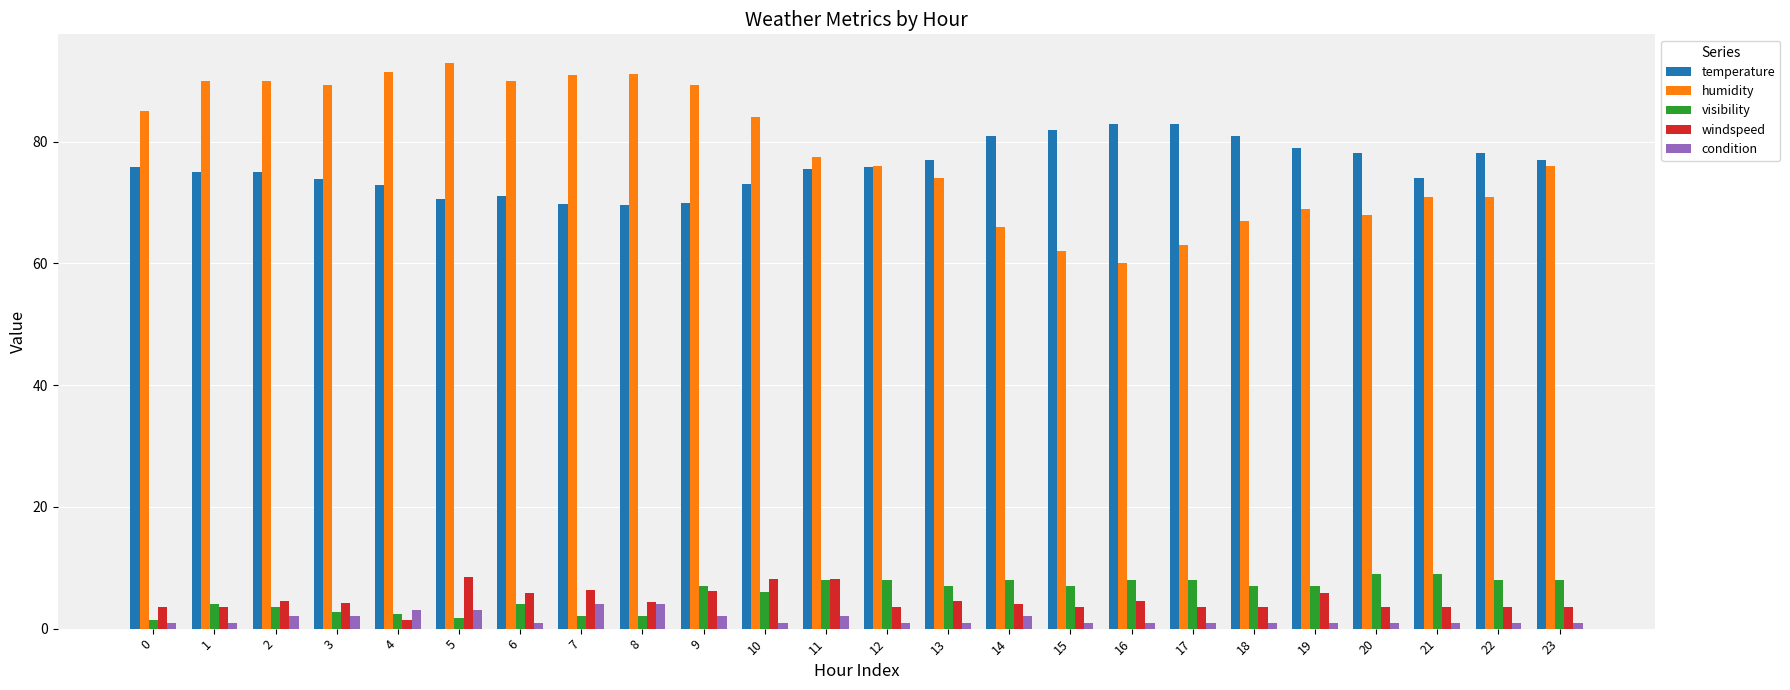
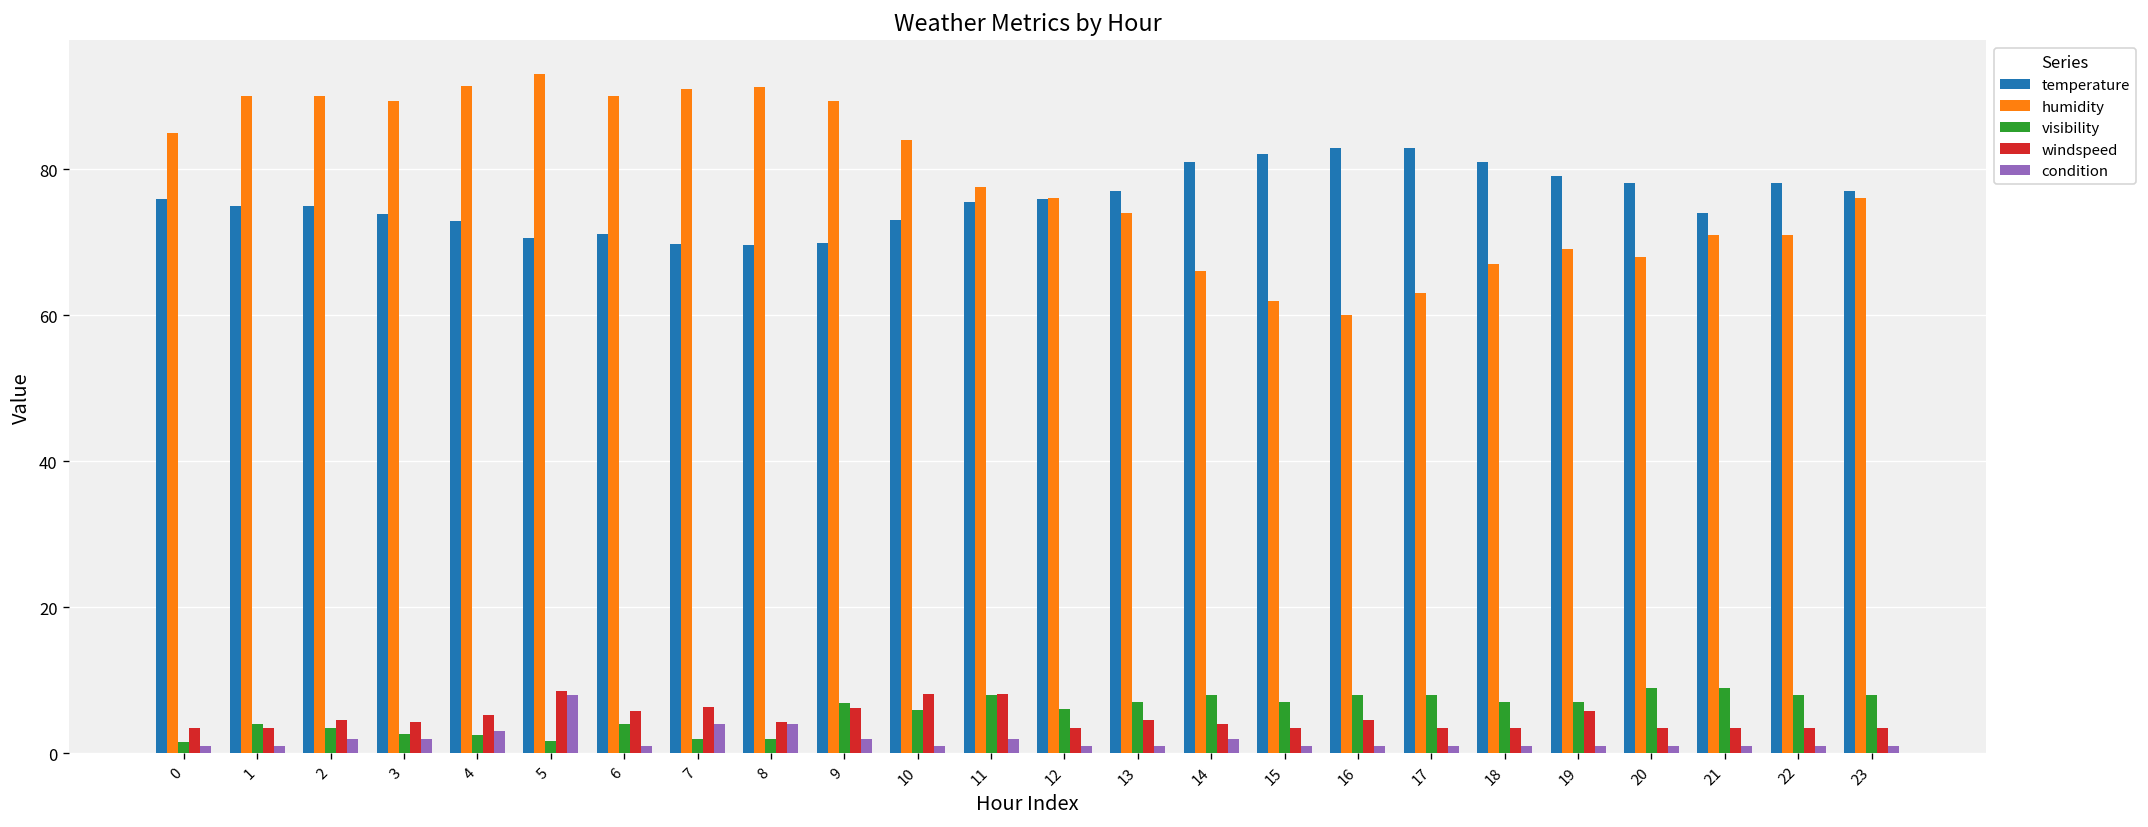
windspeed, 4: 1 -> 5
condition, 5: 3 -> 8
visibility, 12: 8 -> 6
